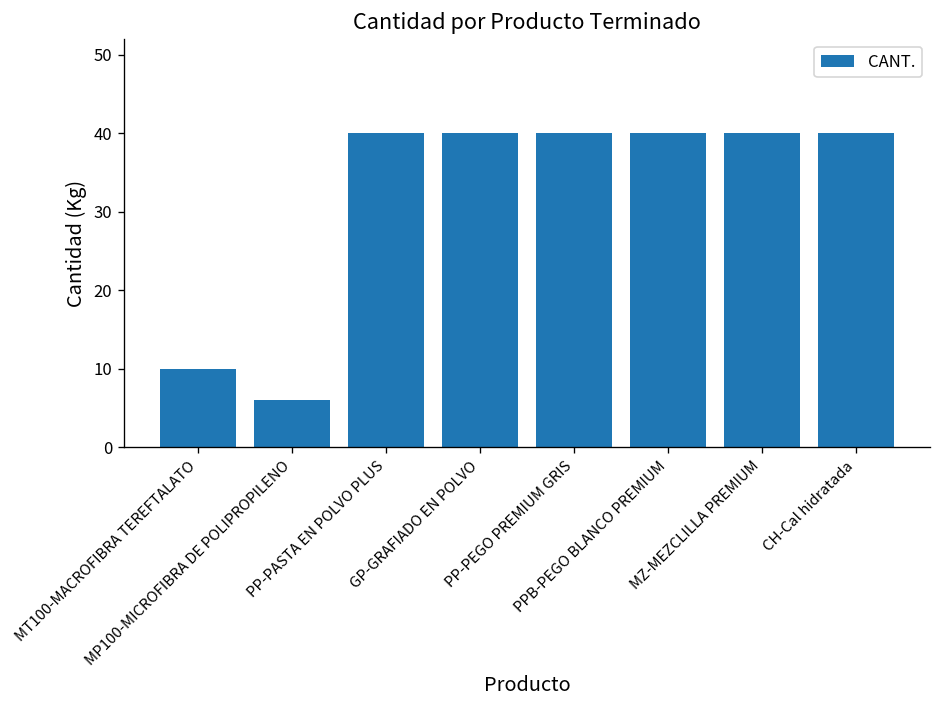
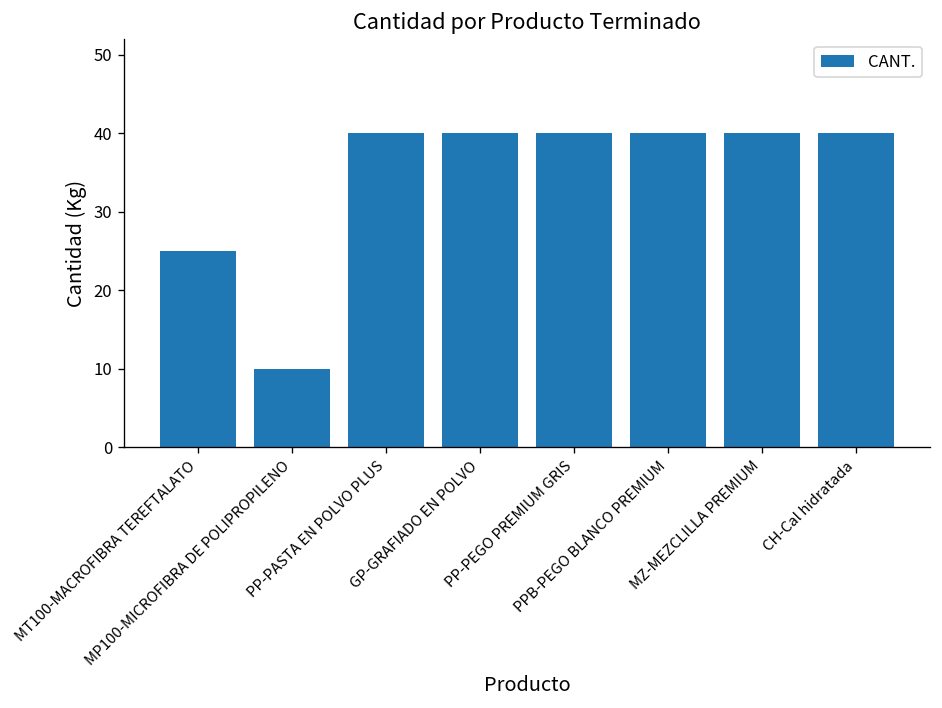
MT100-MACROFIBRA TEREFTALATO: 10 -> 25
MP100-MICROFIBRA DE POLIPROPILENO: 6 -> 10
